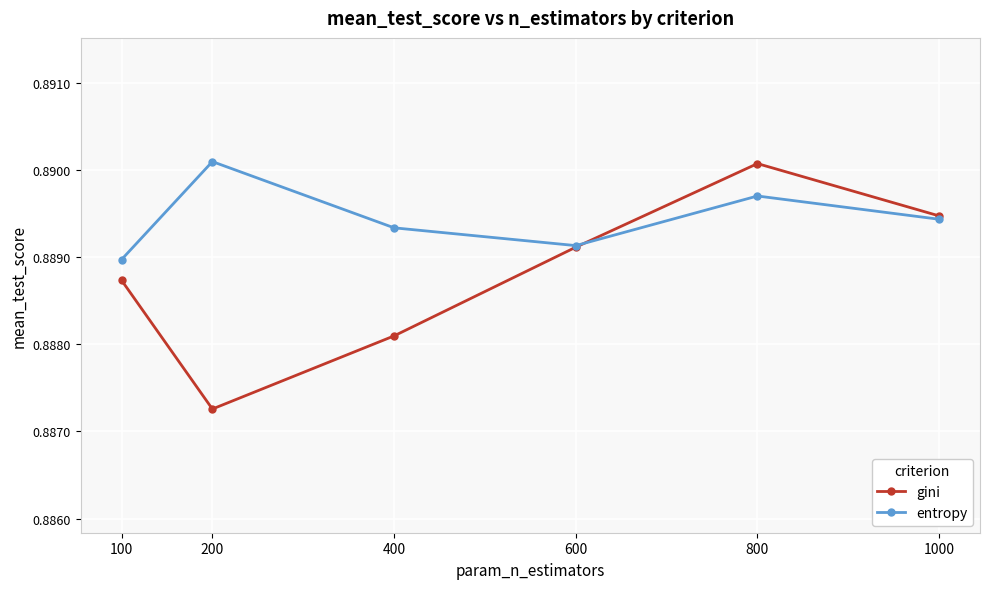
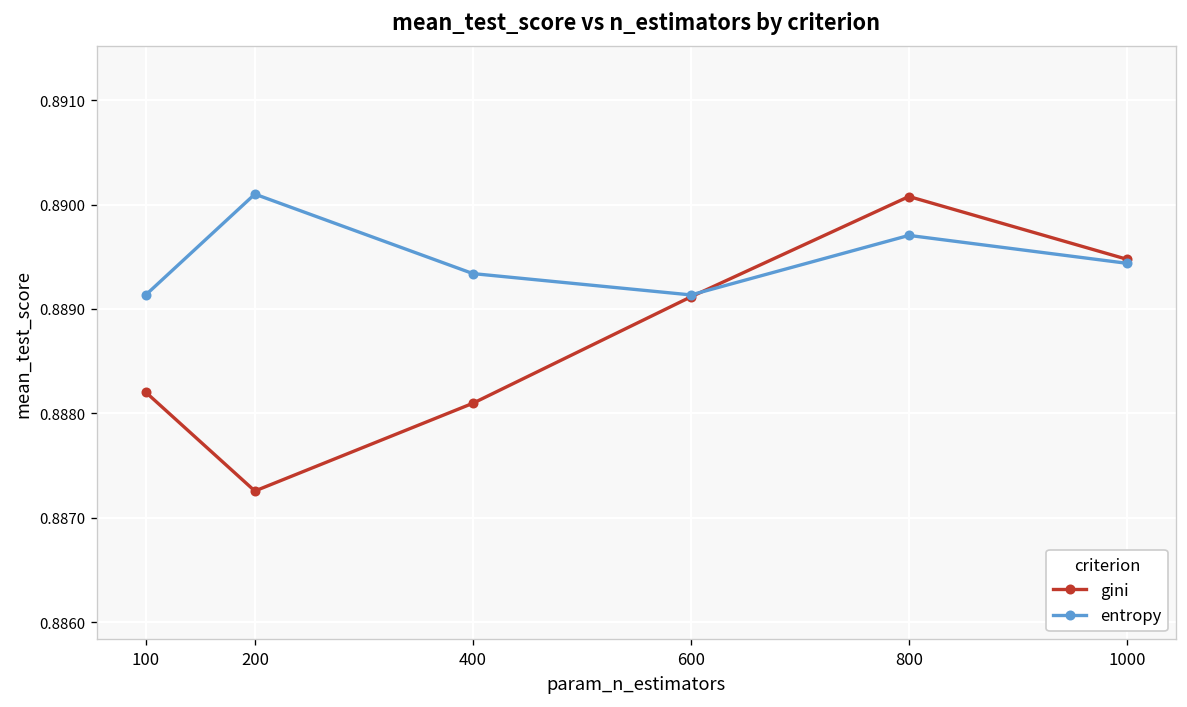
gini, 100: 0.8887 -> 0.8882
entropy, 100: 0.8890 -> 0.8891
